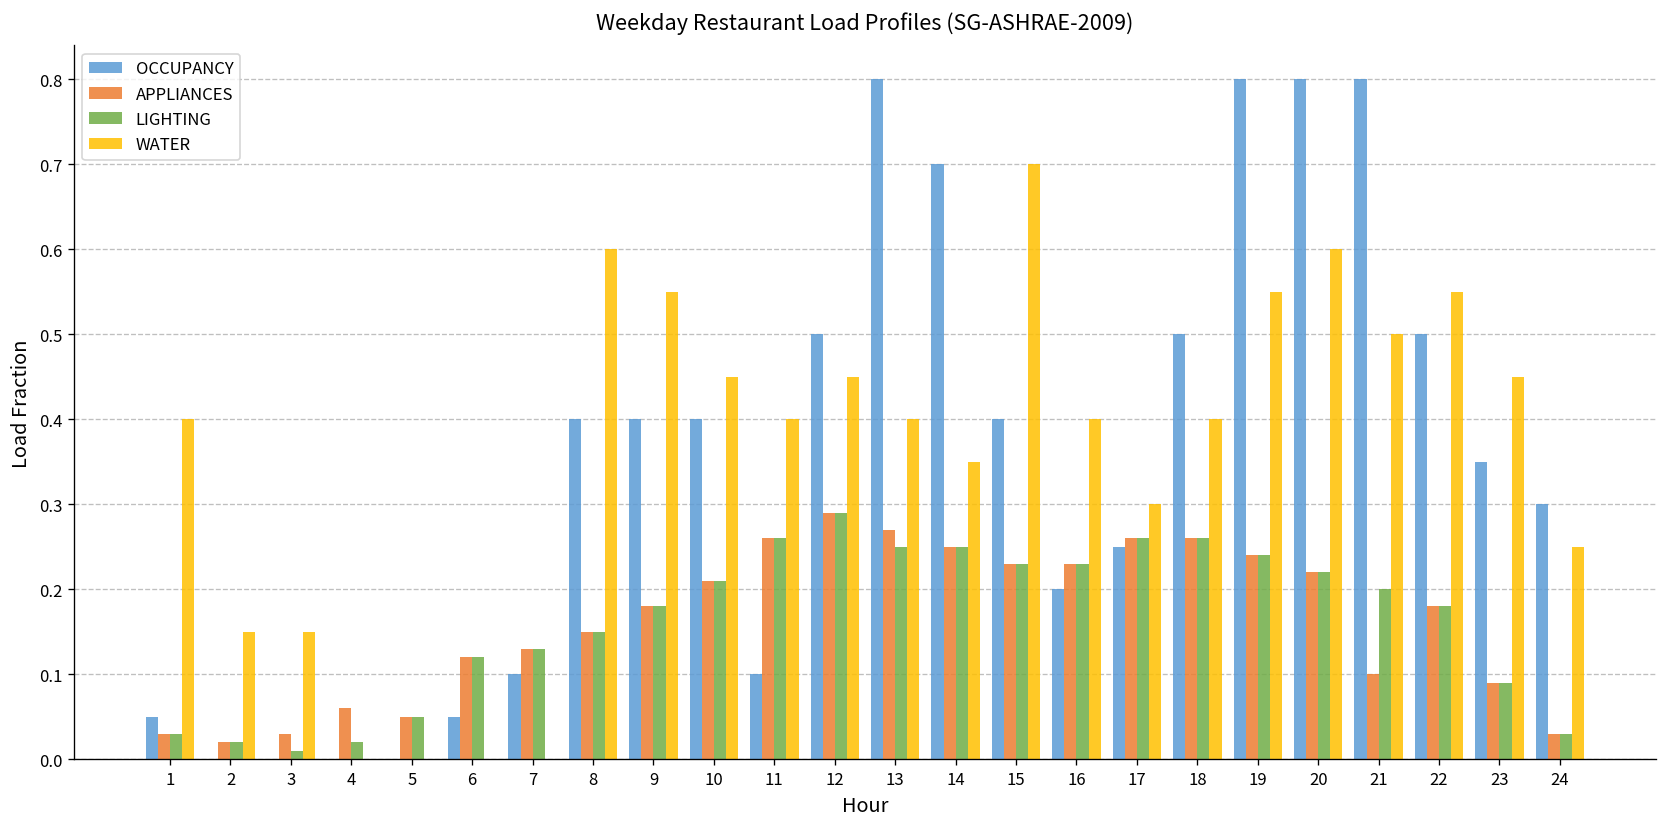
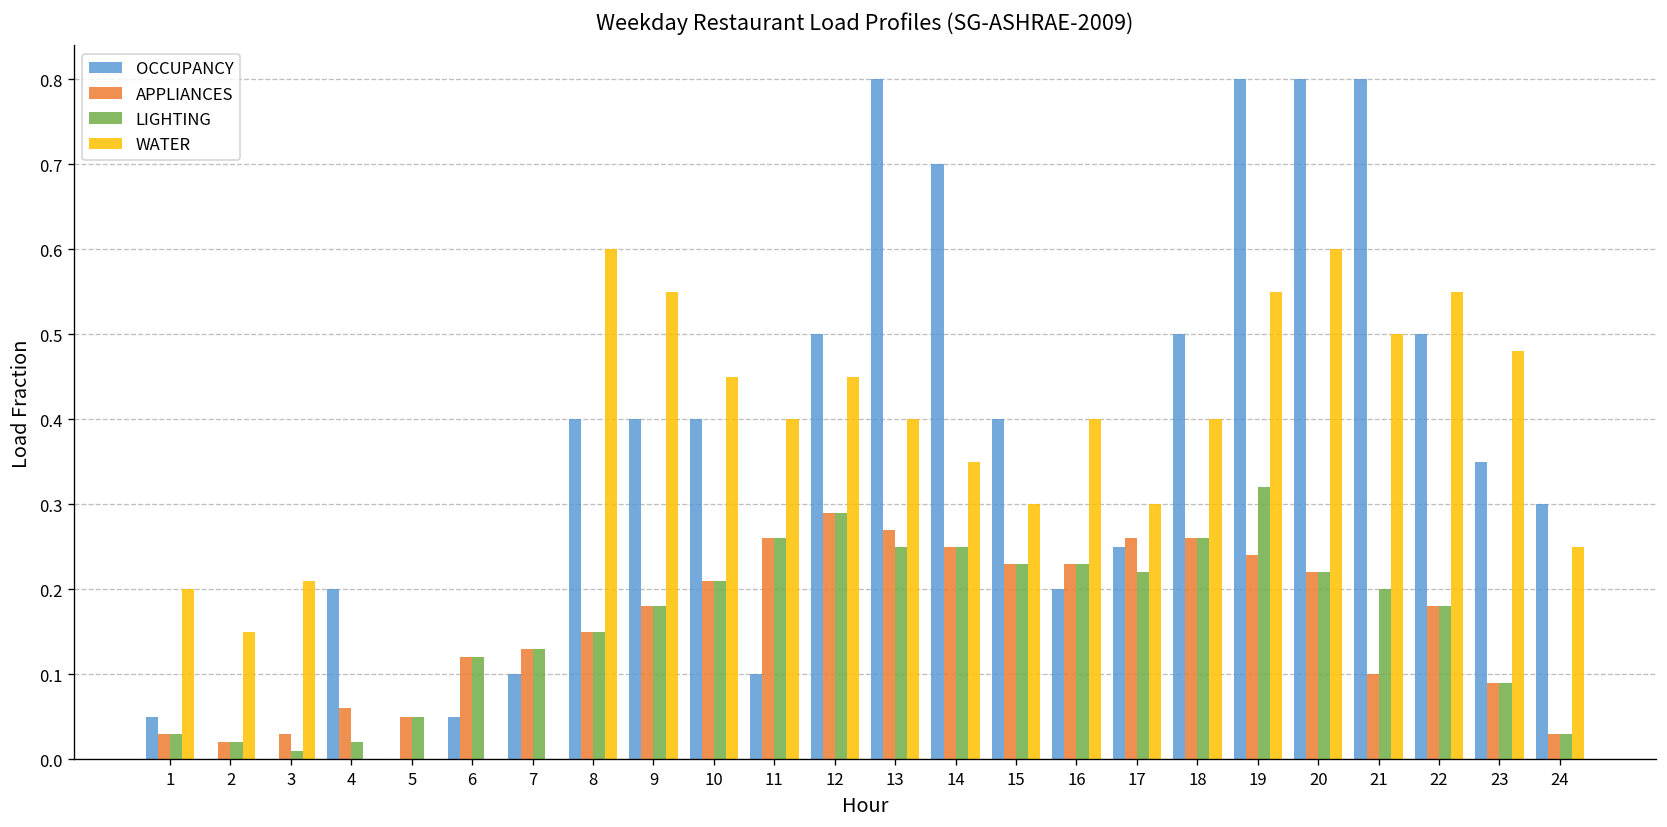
WATER, 1: 0.4 -> 0.2
WATER, 3: 0.15 -> 0.21
OCCUPANCY, 4: 0.0 -> 0.2
WATER, 15: 0.7 -> 0.3
LIGHTING, 17: 0.26 -> 0.22
LIGHTING, 19: 0.24 -> 0.32
WATER, 23: 0.45 -> 0.48
